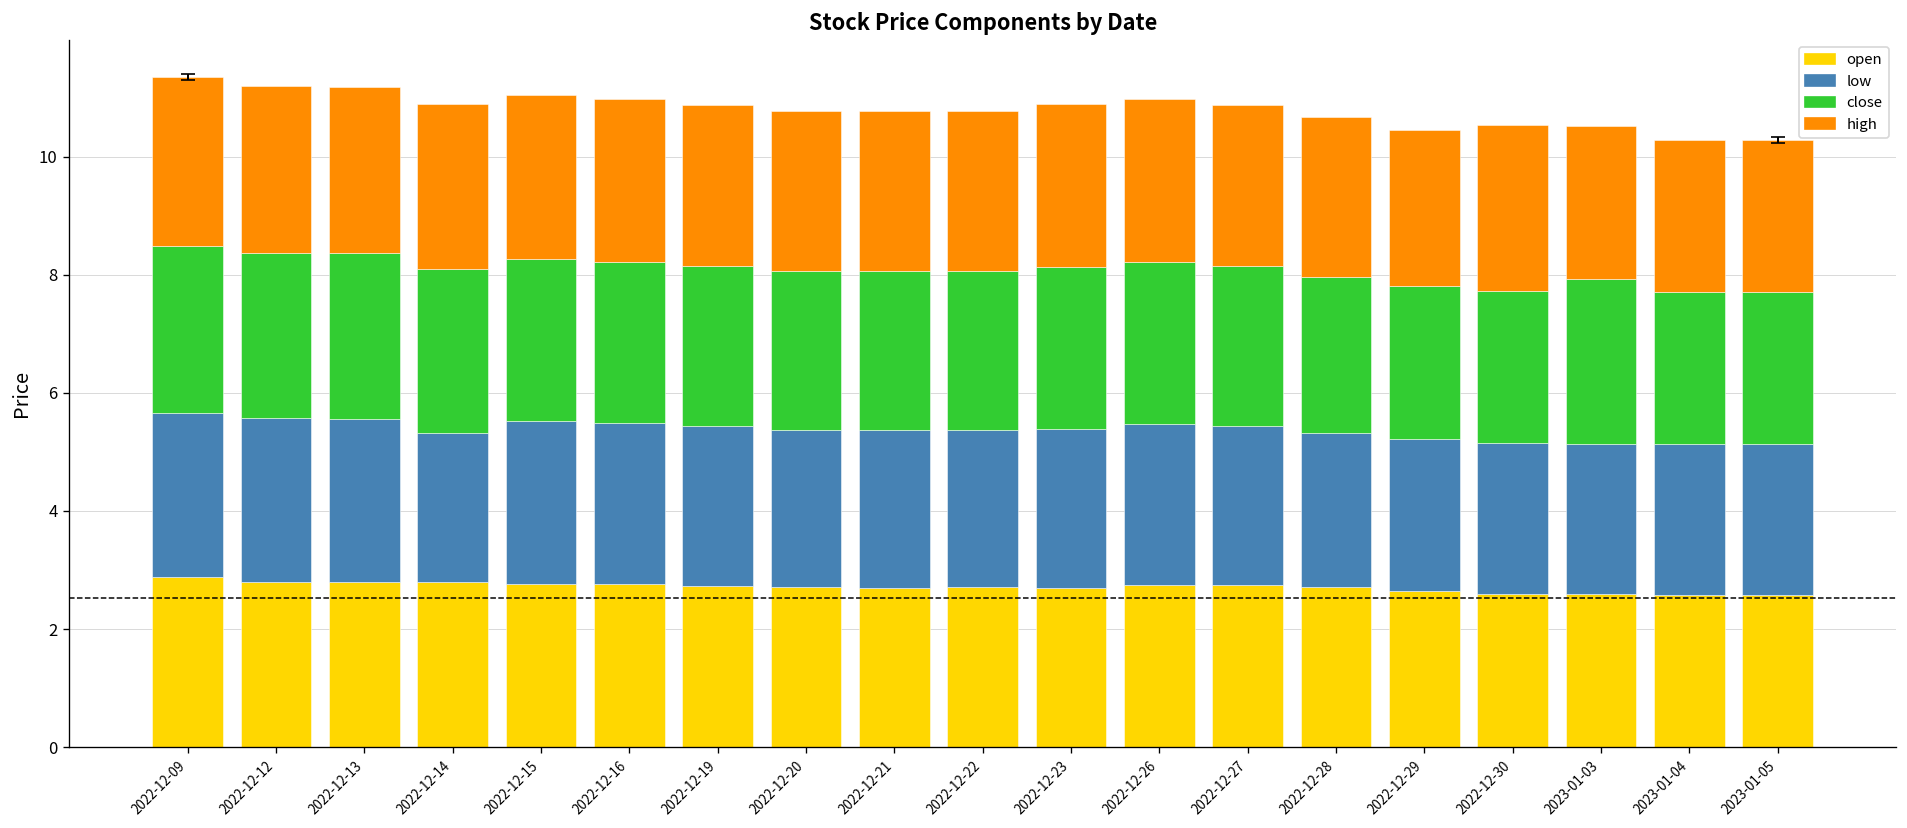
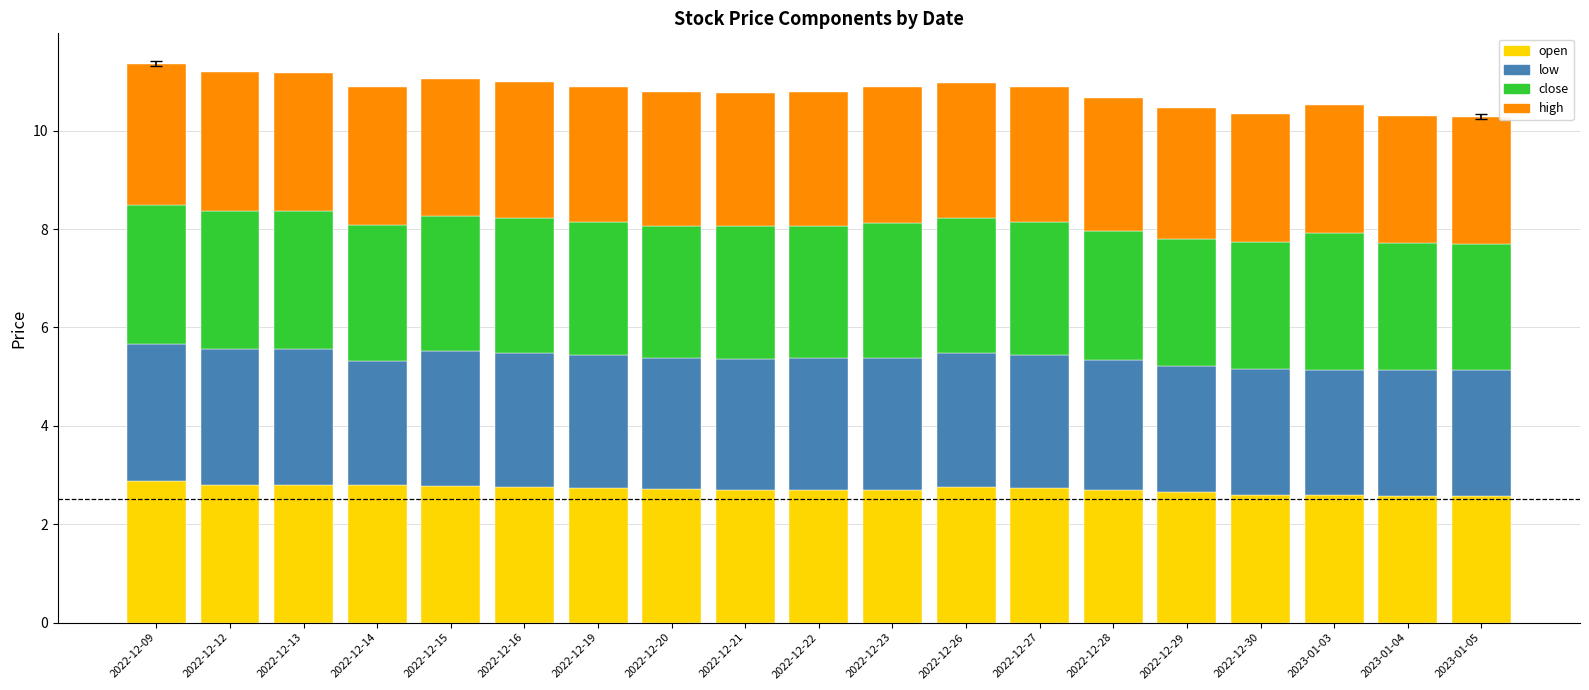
high, 2022-12-30: 2.8 -> 2.6
